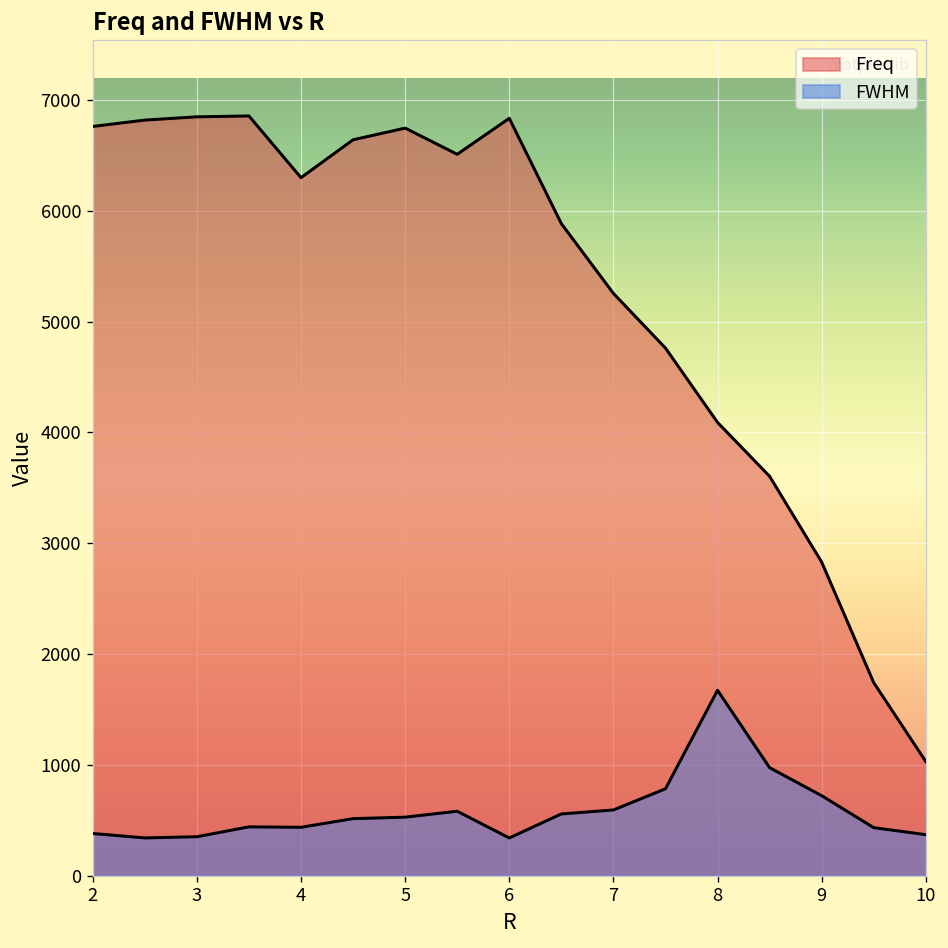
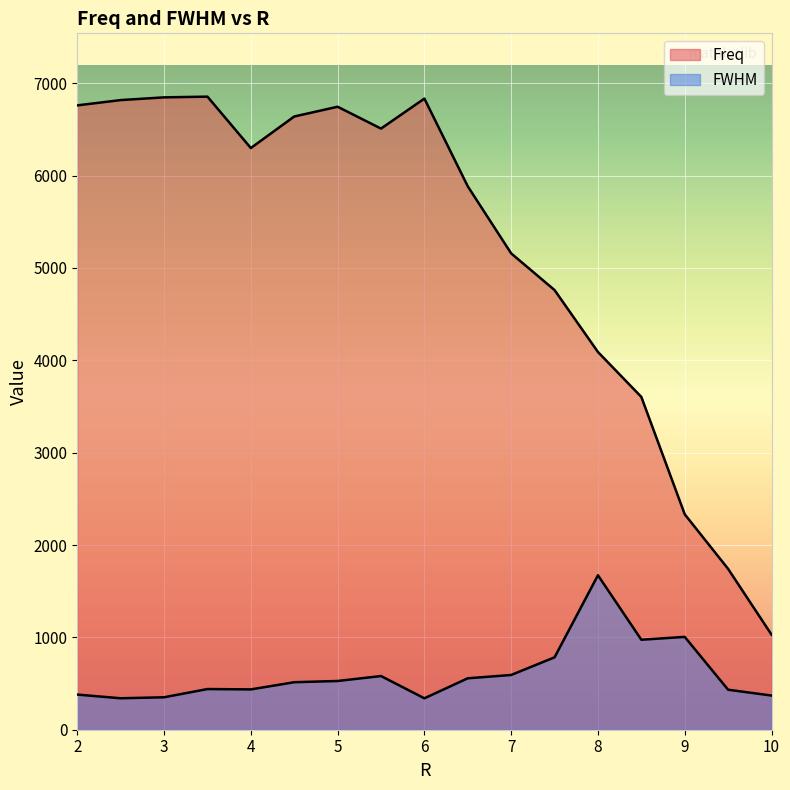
Freq, 7: 5300 -> 5200
Freq, 9: 2800 -> 2300
FWHM, 9: 700 -> 1000
